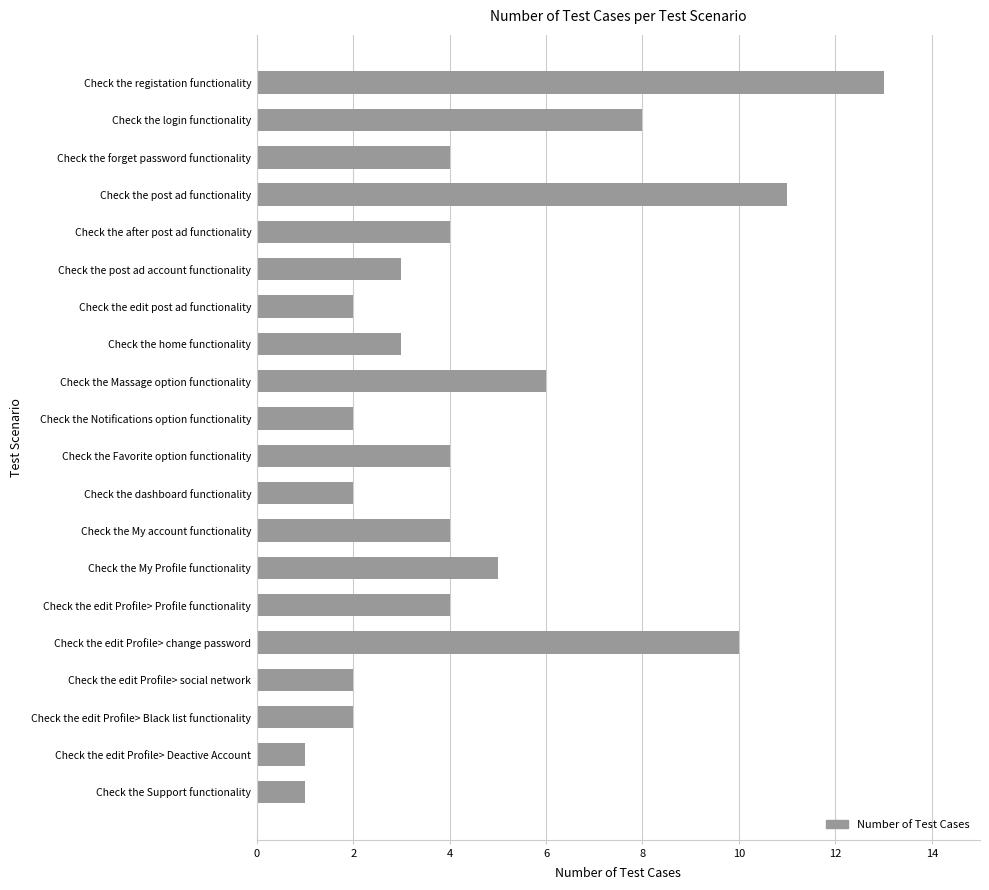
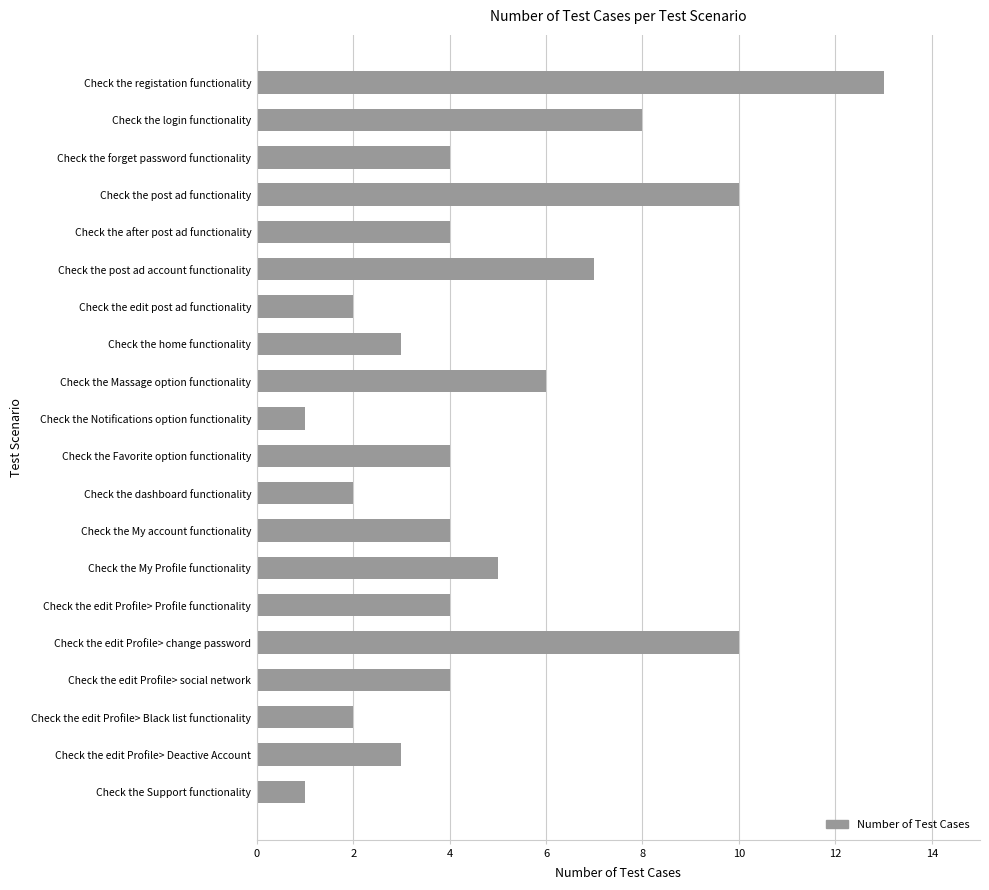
Check the post ad functionality: 11 -> 10
Check the post ad account functionality: 3 -> 7
Check the Notifications option functionality: 2 -> 1
Check the edit Profile> social network: 2 -> 4
Check the edit Profile> Deactive Account: 1 -> 3
